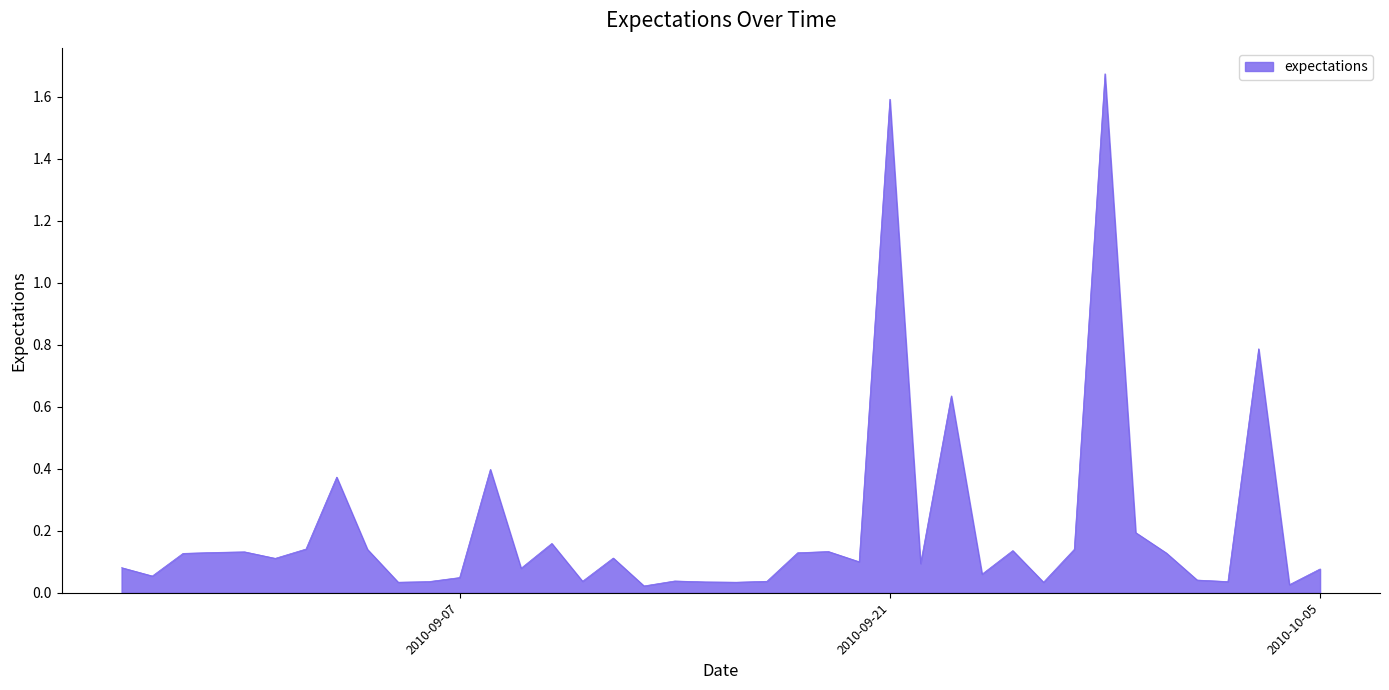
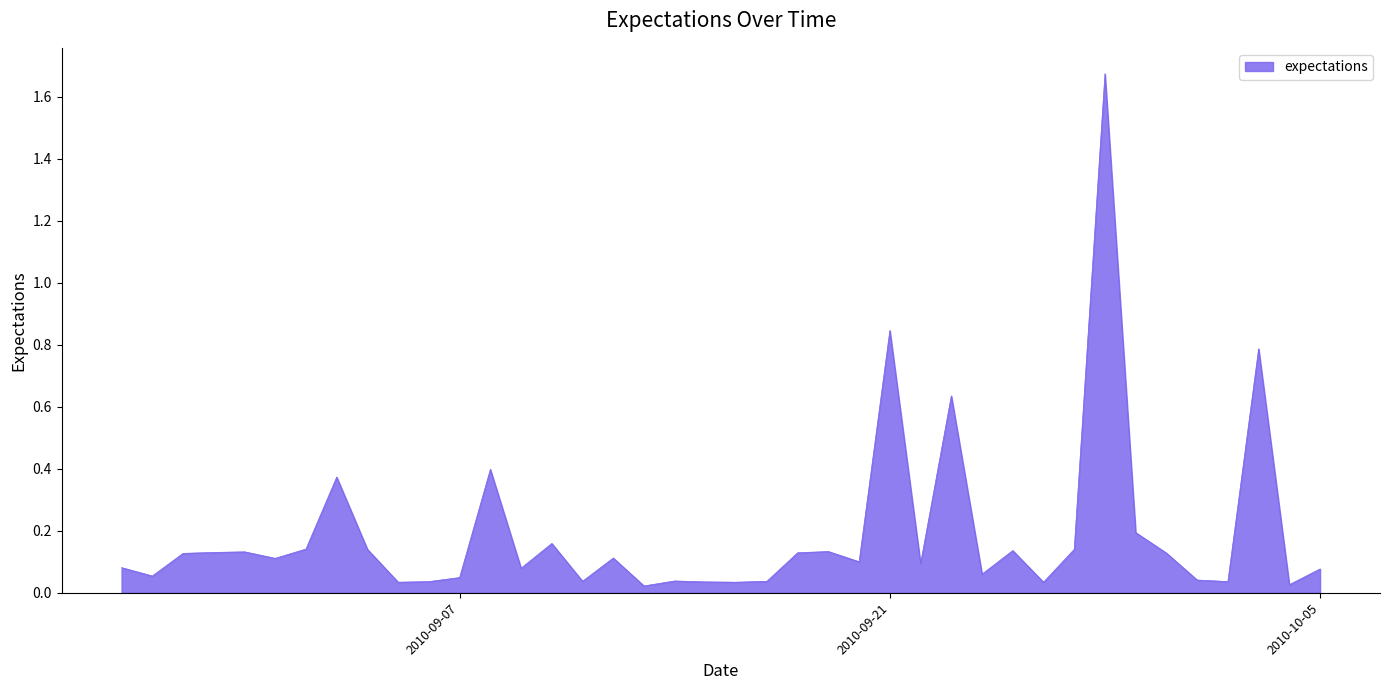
2010-09-21: 1.59 -> 0.85
